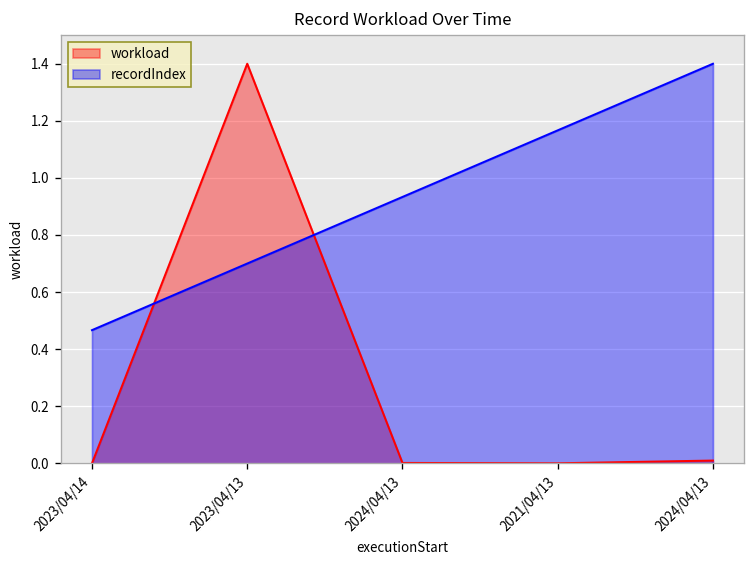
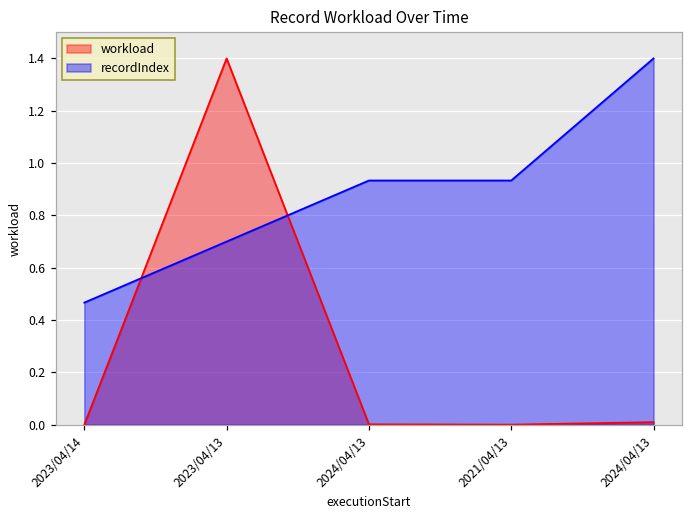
recordIndex, 2021/04/13: 1.17 -> 0.93
